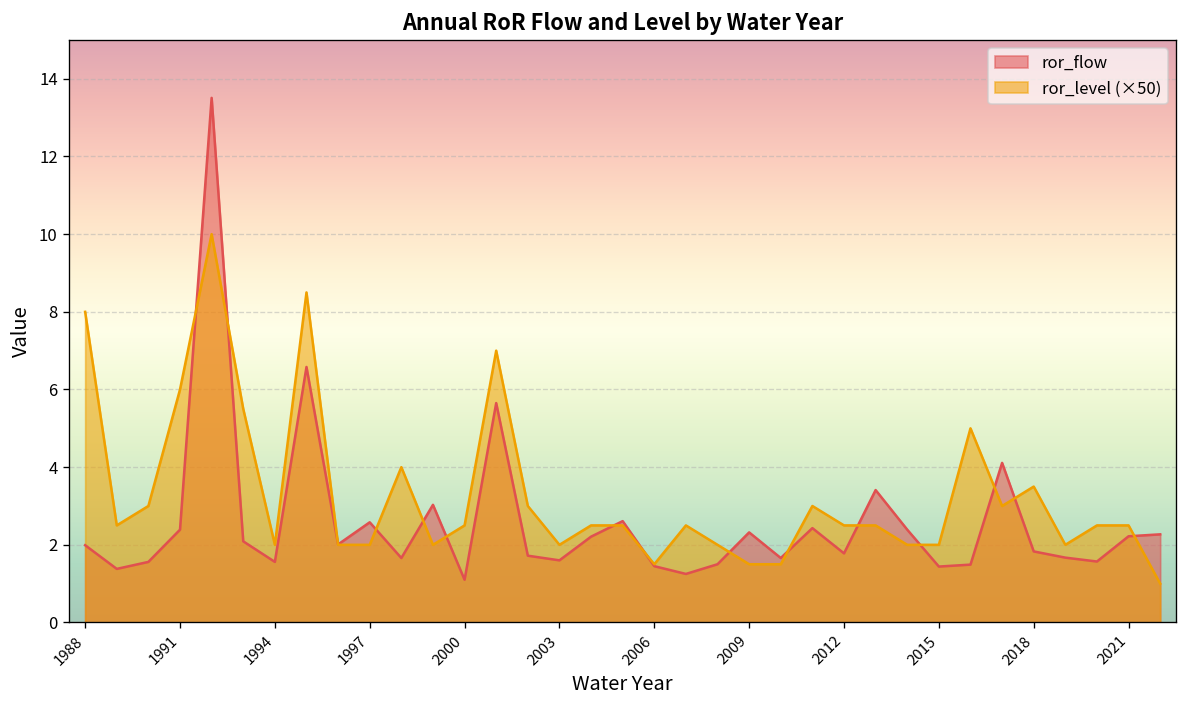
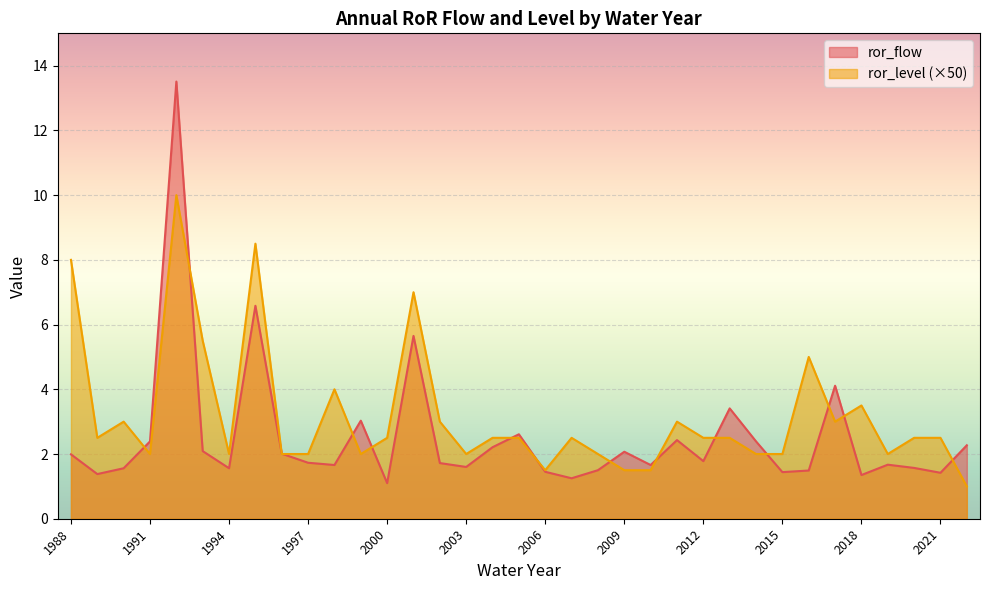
ror_level (×50), 1991: 6.0 -> 2.0
ror_flow, 1997: 2.6 -> 1.7
ror_flow, 2009: 2.3 -> 2.1
ror_flow, 2018: 1.8 -> 1.4
ror_flow, 2021: 2.2 -> 1.4
